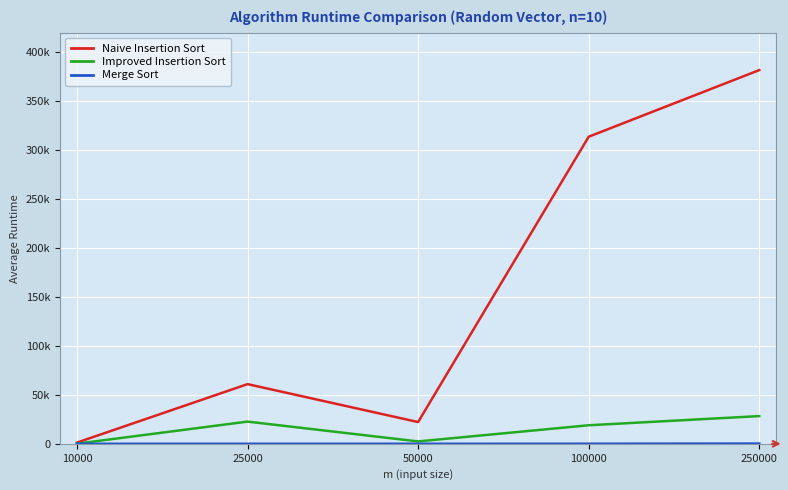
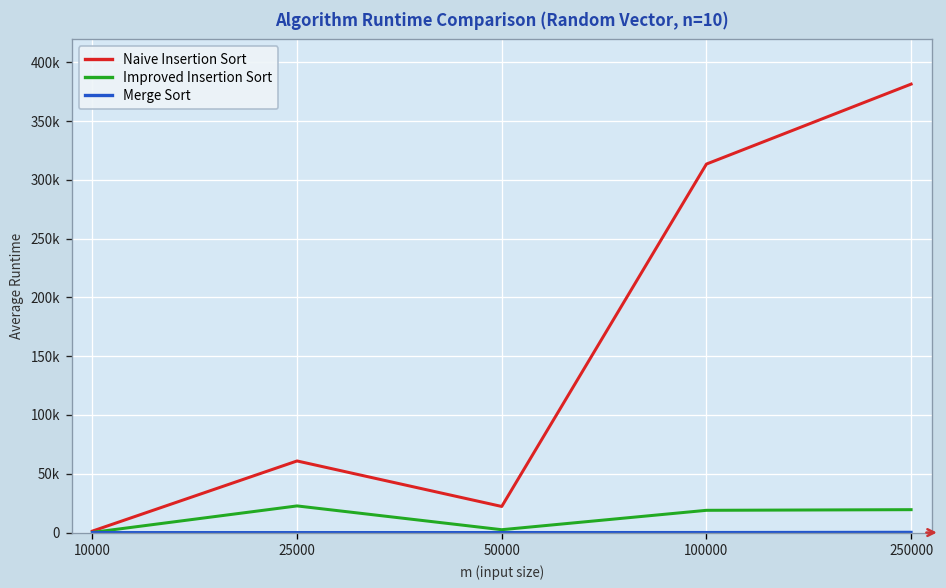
Improved Insertion Sort, 250000: 30000 -> 20000
